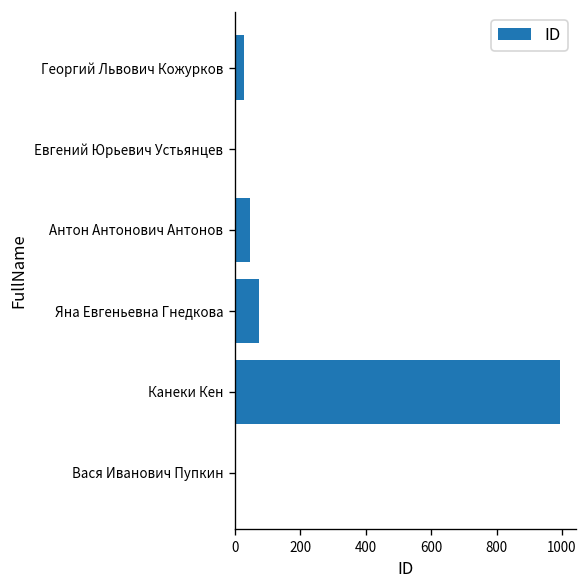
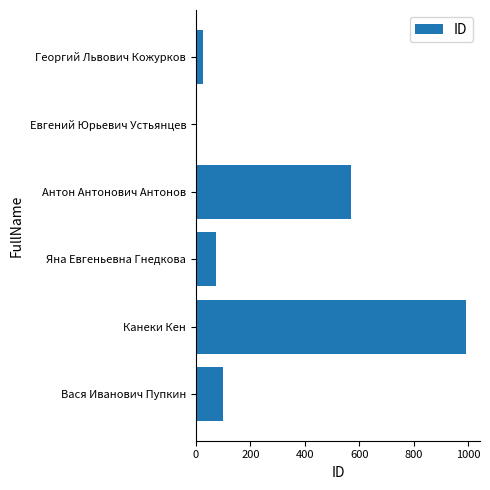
Антон Антонович Антонов: 50 -> 570
Вася Иванович Пупкин: 0 -> 100
